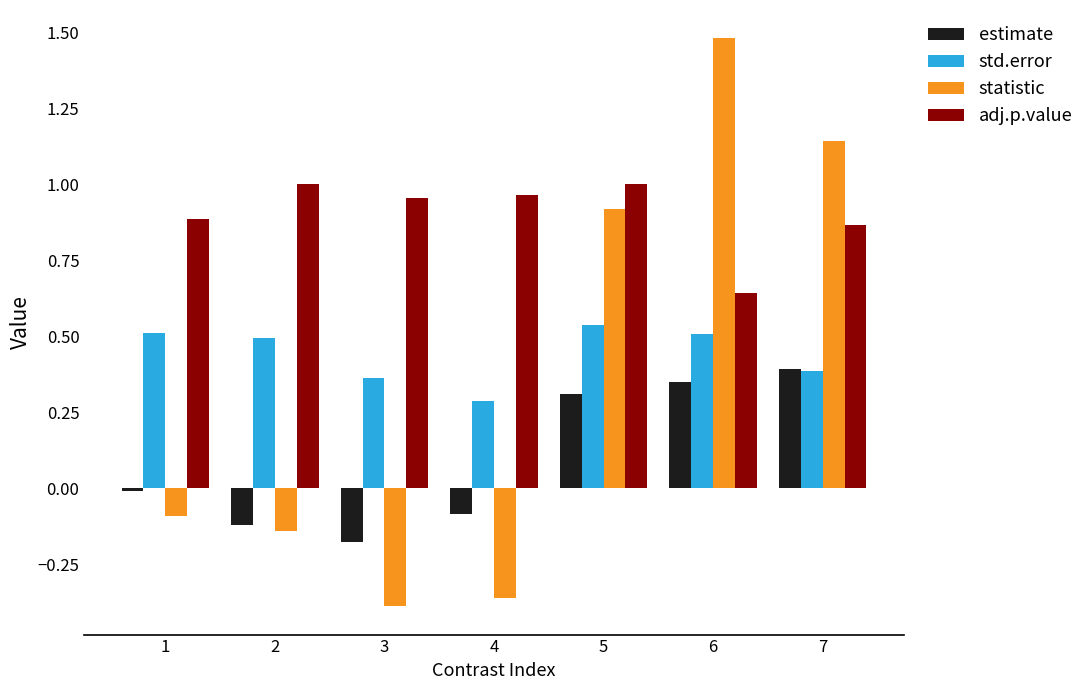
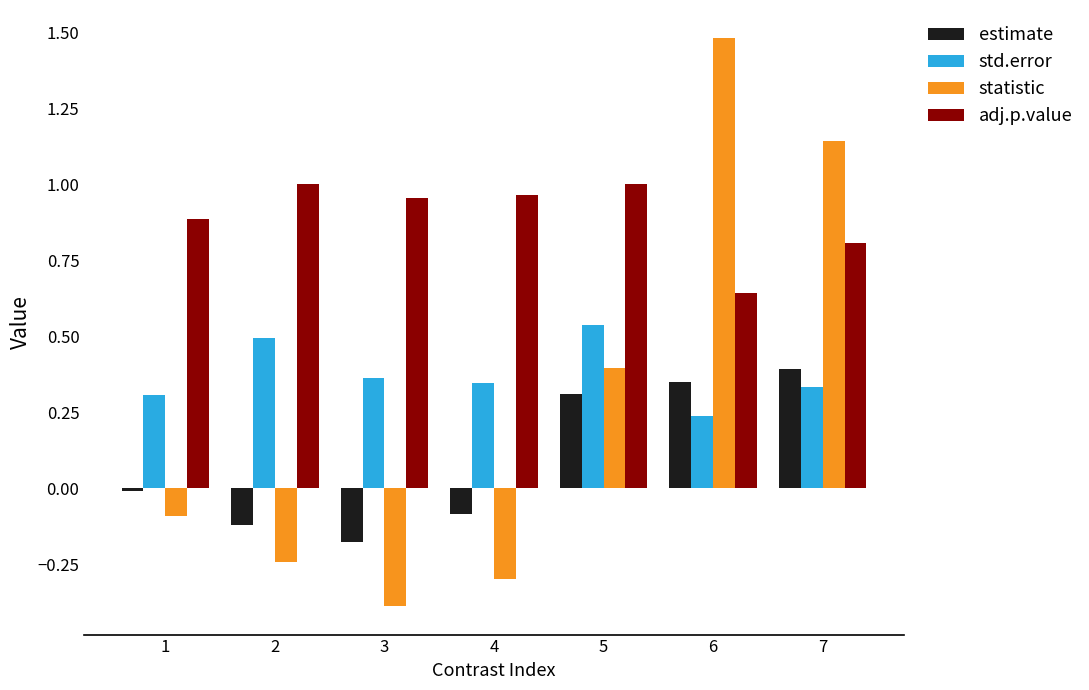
std.error, 1: 0.51 -> 0.30
statistic, 2: -0.14 -> -0.24
std.error, 4: 0.29 -> 0.35
statistic, 4: -0.36 -> -0.30
statistic, 5: 0.92 -> 0.39
std.error, 6: 0.51 -> 0.24
std.error, 7: 0.38 -> 0.33
adj.p.value, 7: 0.86 -> 0.81
